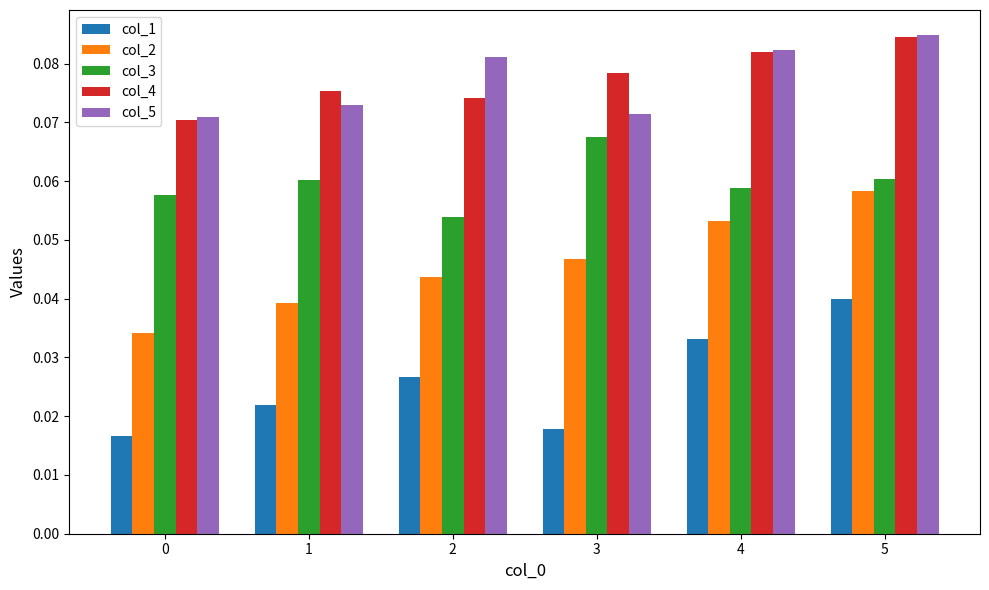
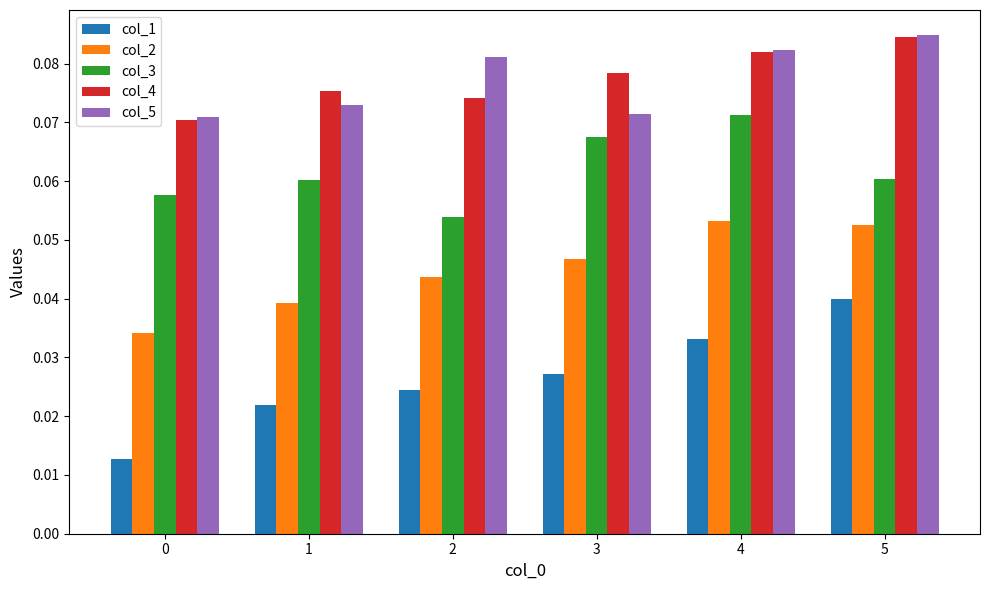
col_1, 0: 0.017 -> 0.013
col_1, 2: 0.027 -> 0.025
col_1, 3: 0.018 -> 0.027
col_3, 4: 0.059 -> 0.071
col_2, 5: 0.058 -> 0.053
